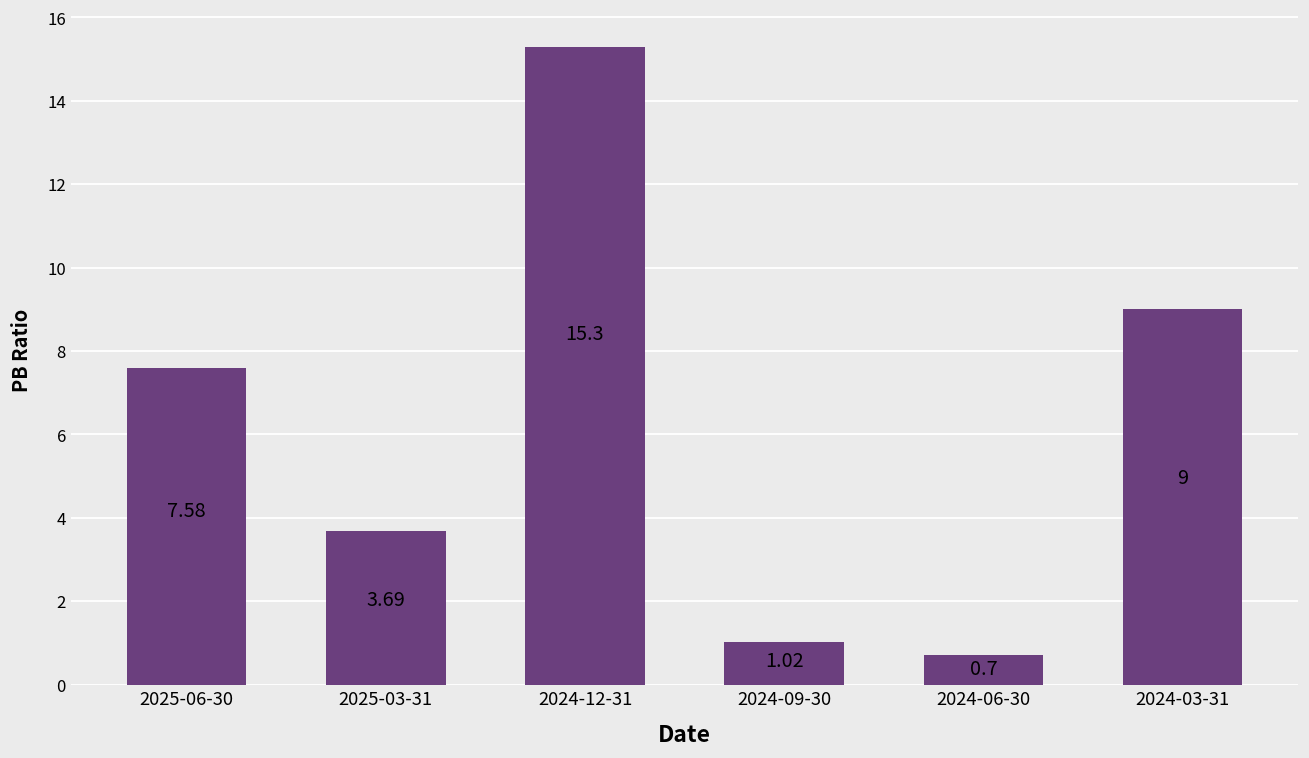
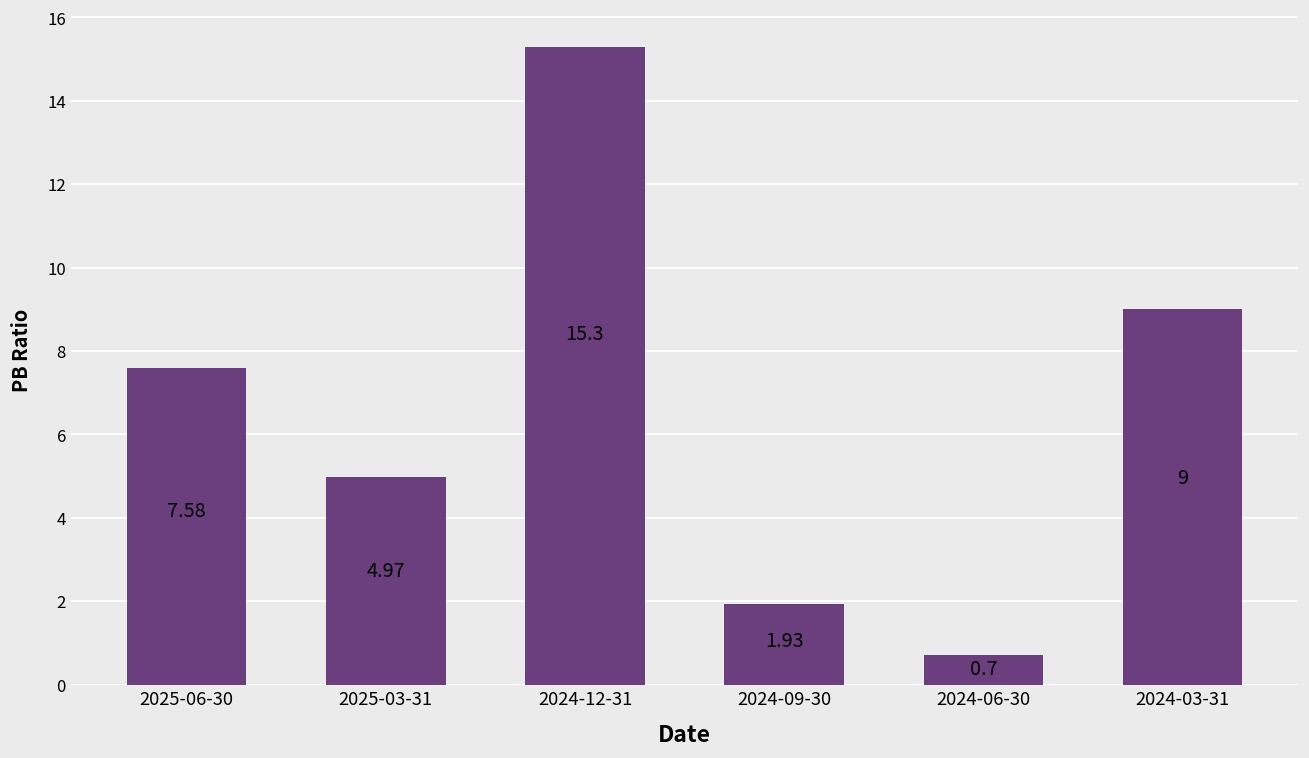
2025-03-31: 3.69 -> 4.97
2024-09-30: 1.02 -> 1.93
